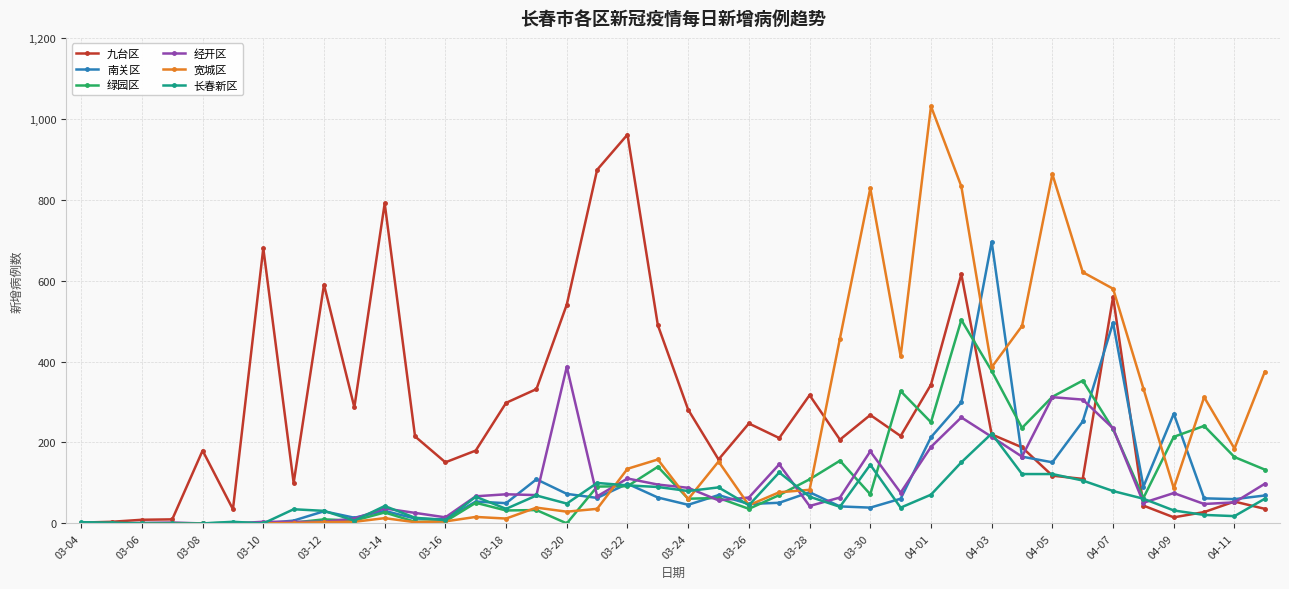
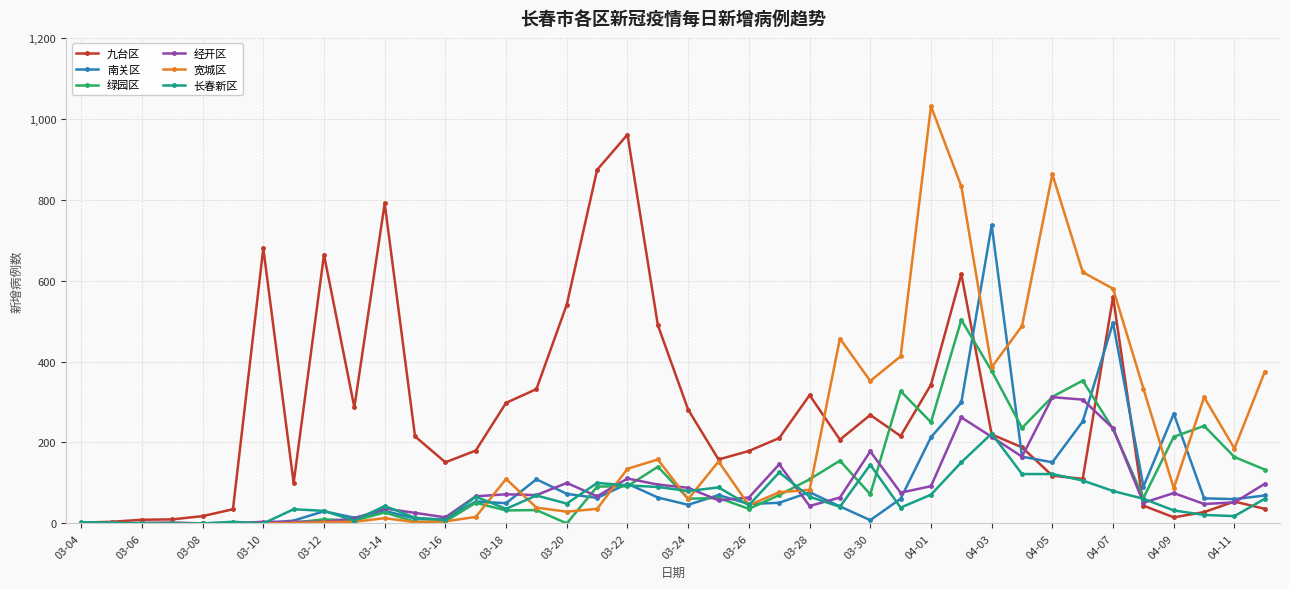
九台区, 03-08: 180 -> 20
九台区, 03-12: 590 -> 660
宽城区, 03-18: 10 -> 110
经开区, 03-20: 390 -> 100
九台区, 03-26: 250 -> 180
南关区, 03-30: 40 -> 10
宽城区, 03-30: 830 -> 350
经开区, 04-01: 190 -> 90
南关区, 04-03: 700 -> 740
